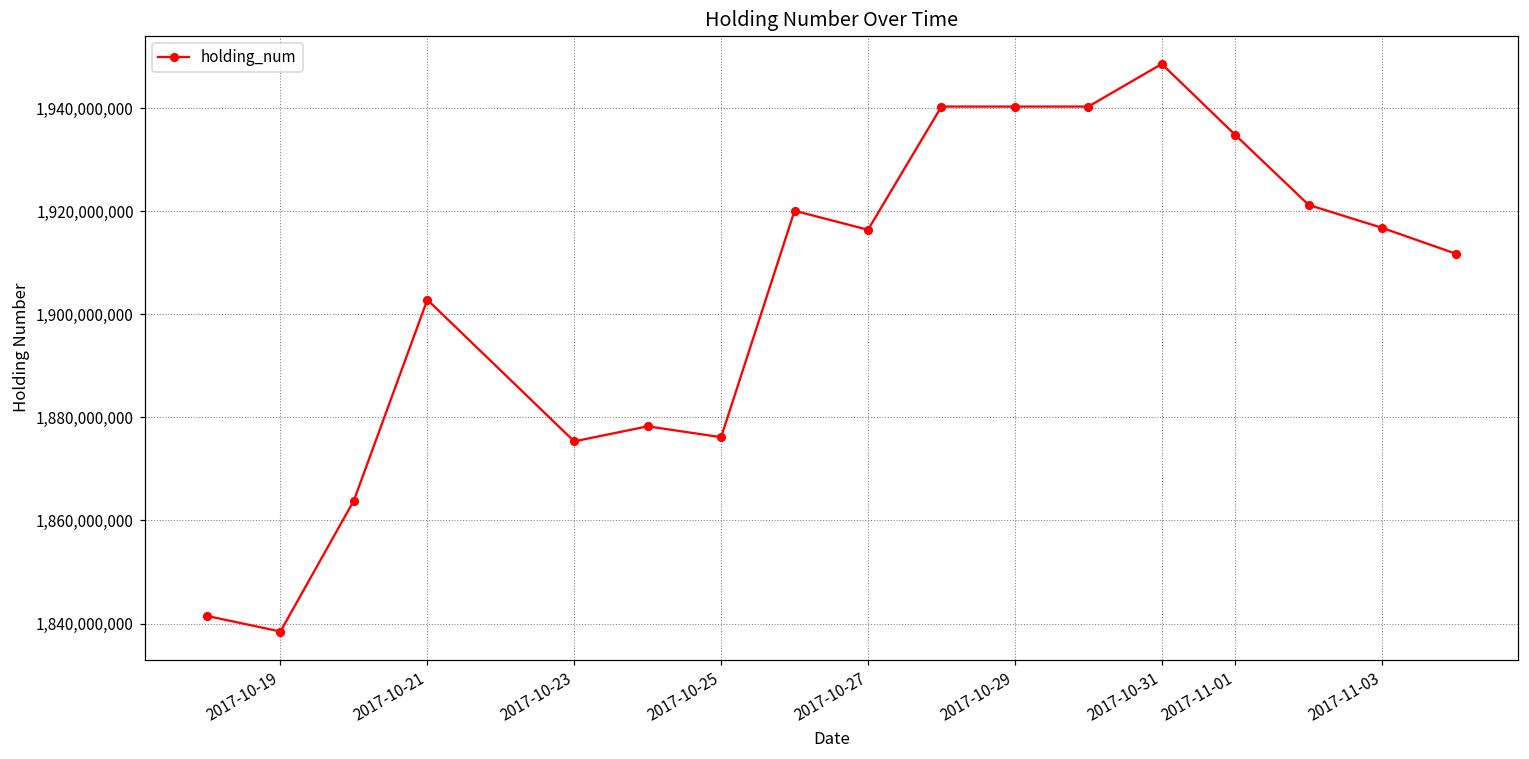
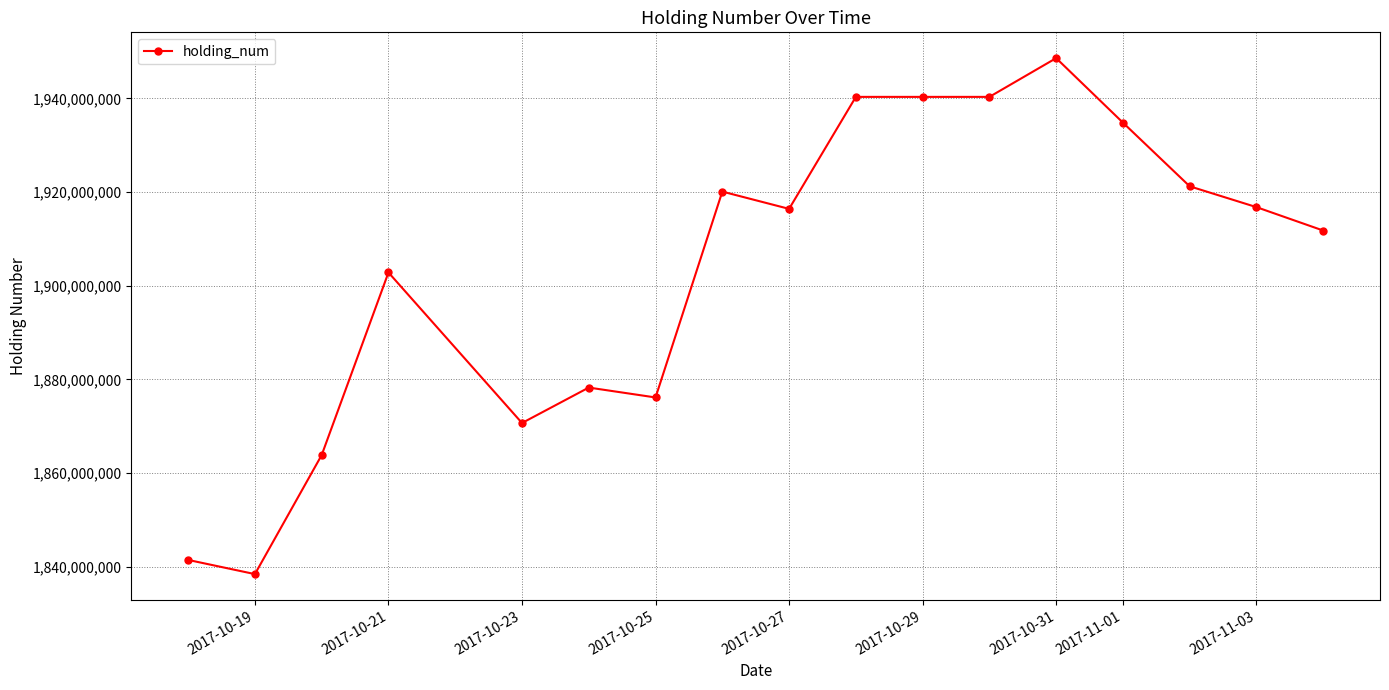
2017-10-23: 1,875,000,000 -> 1,871,000,000
